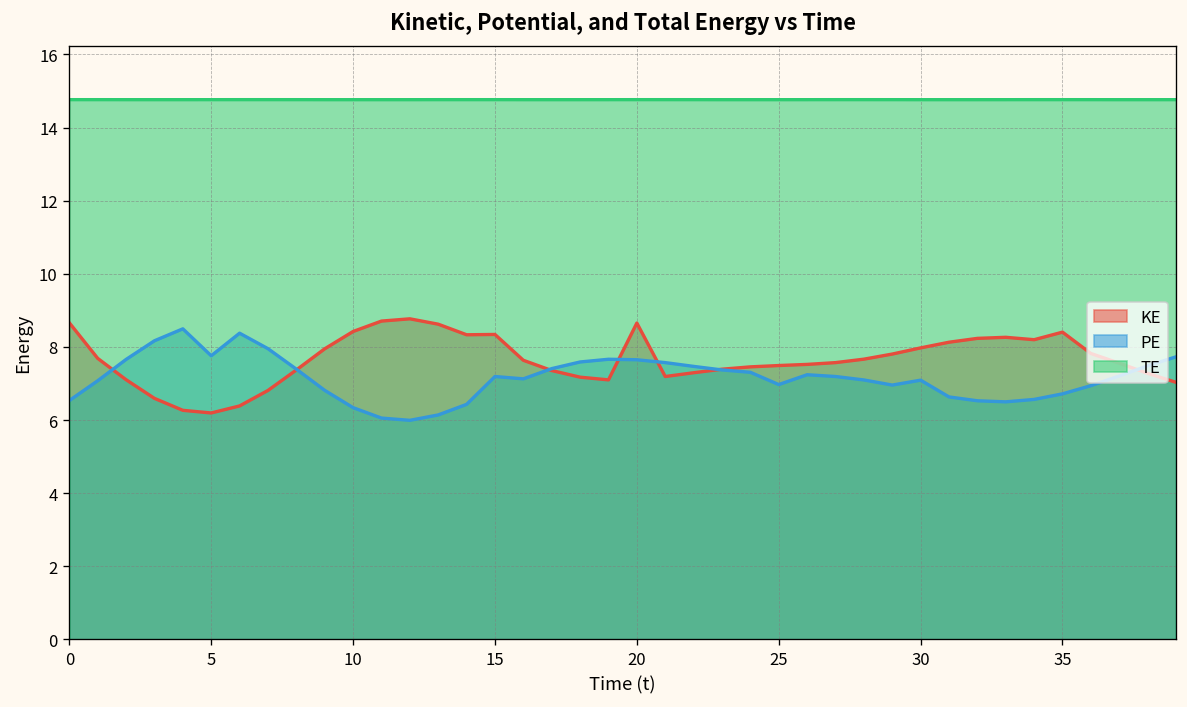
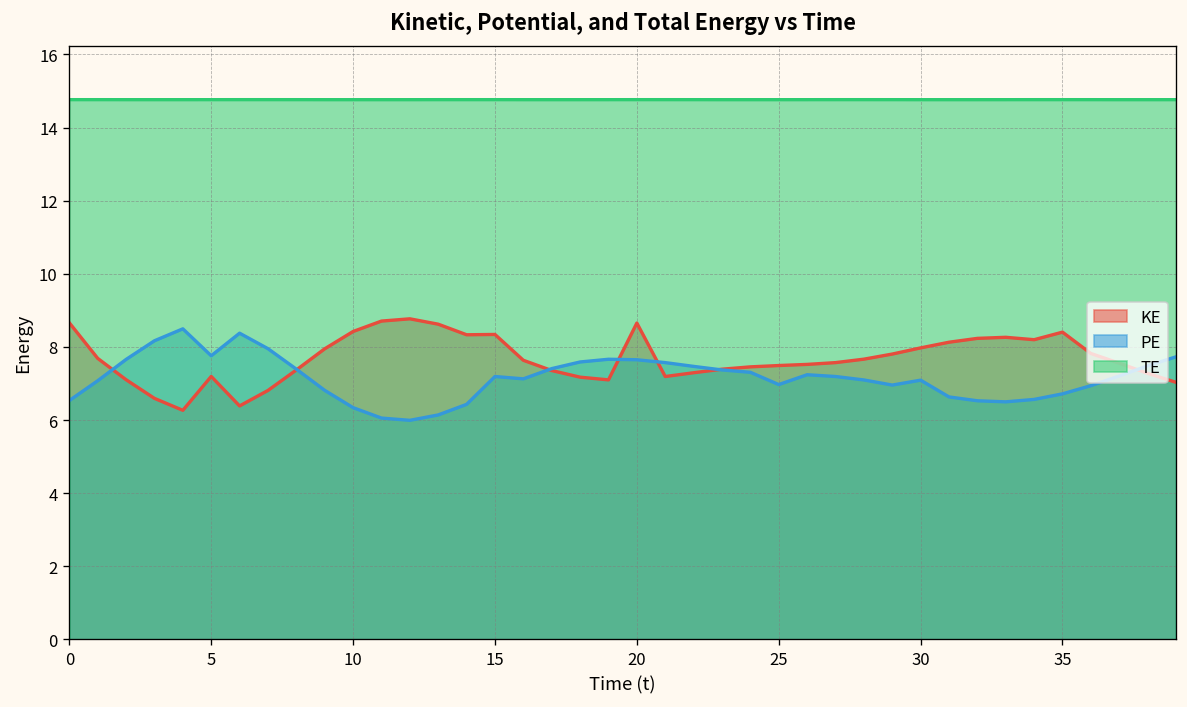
KE, 5: 6.2 -> 7.2
